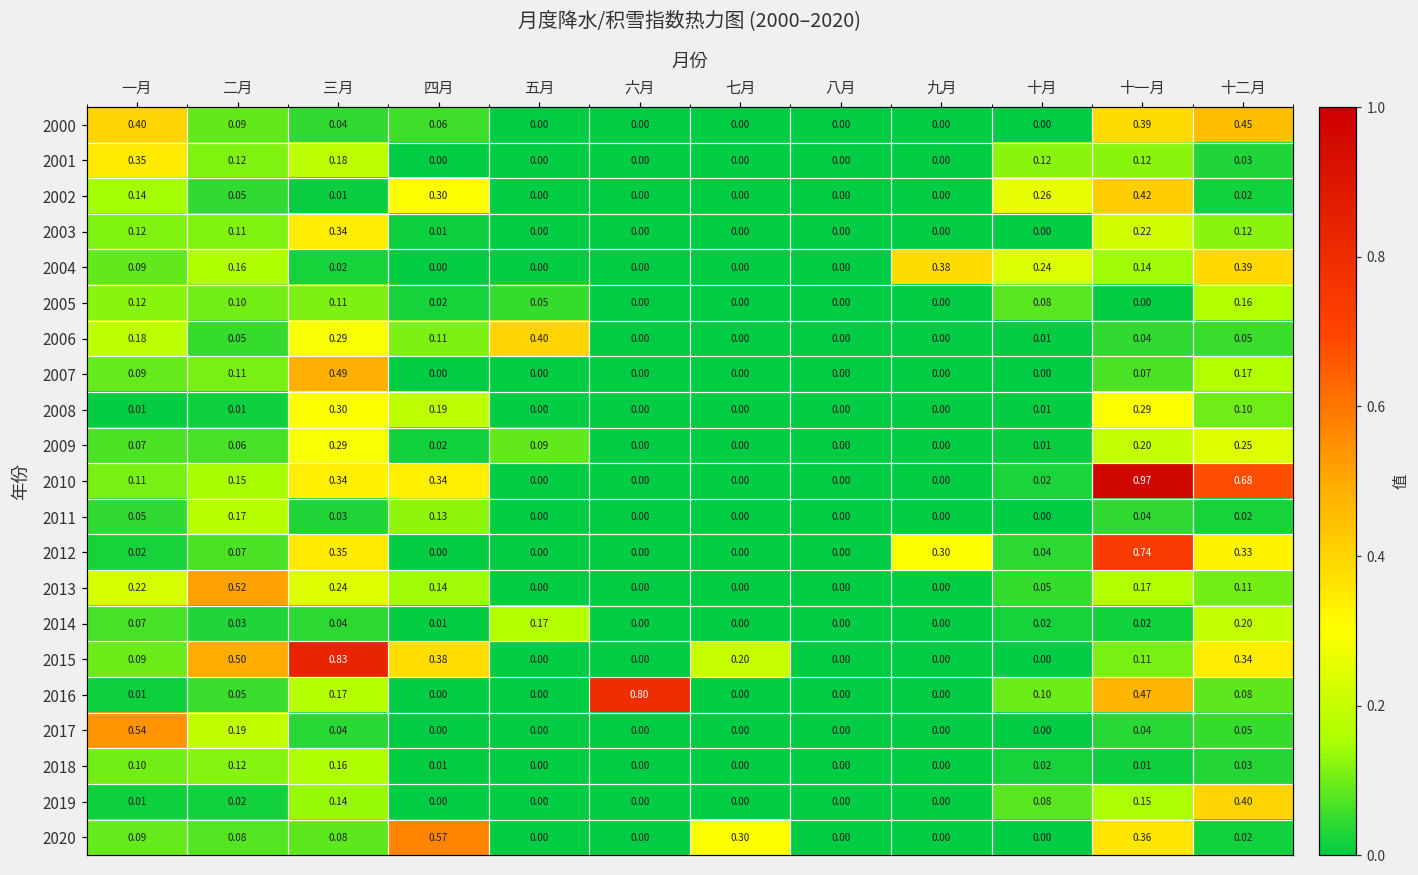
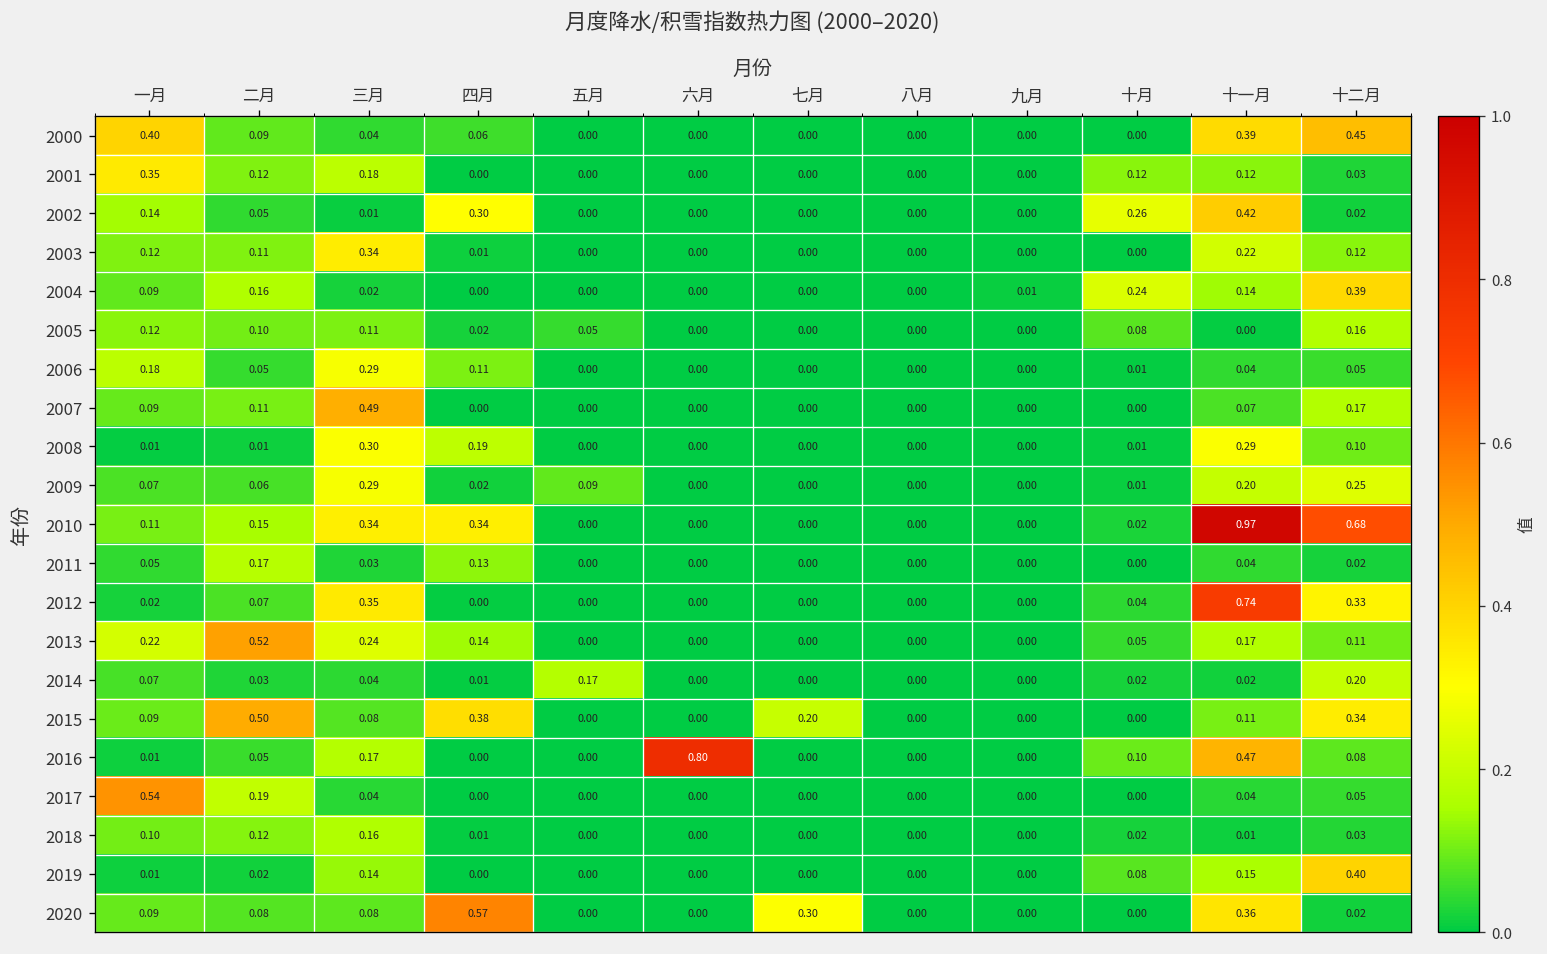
2004, 九月: 0.38 -> 0.01
2006, 五月: 0.40 -> 0.00
2012, 九月: 0.30 -> 0.00
2015, 三月: 0.83 -> 0.08
